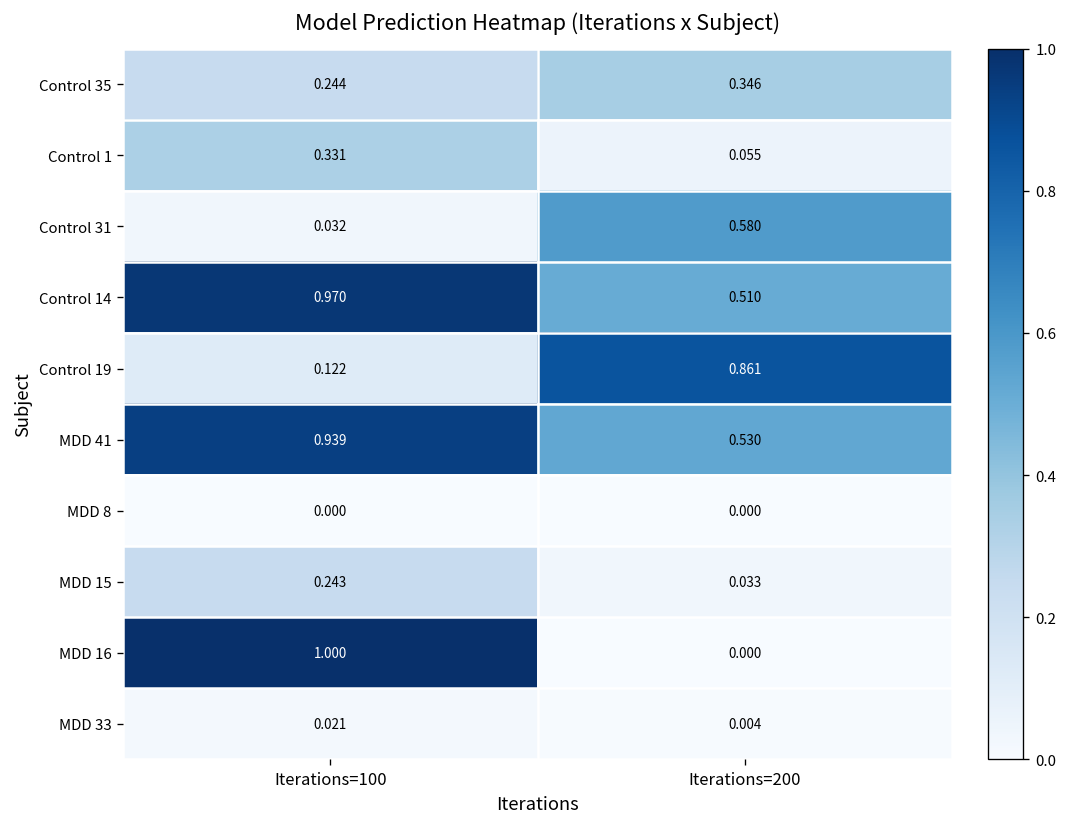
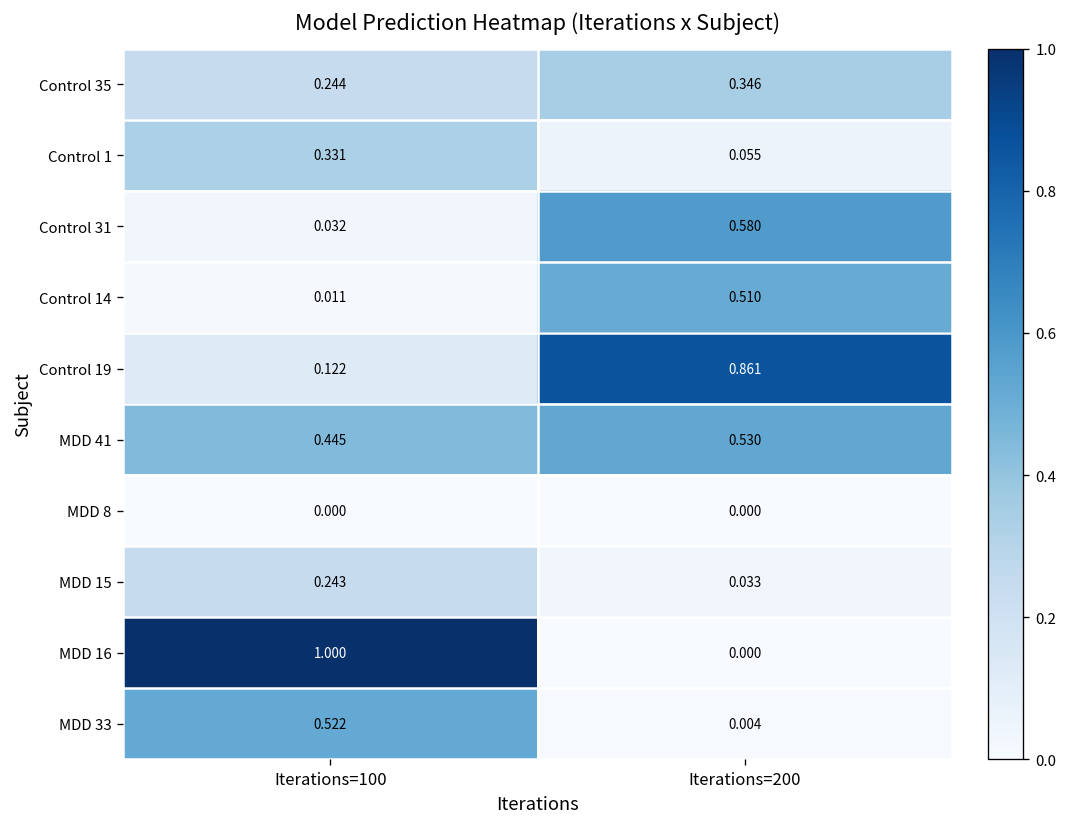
Control 14, Iterations=100: 0.970 -> 0.011
MDD 41, Iterations=100: 0.939 -> 0.445
MDD 33, Iterations=100: 0.021 -> 0.522
